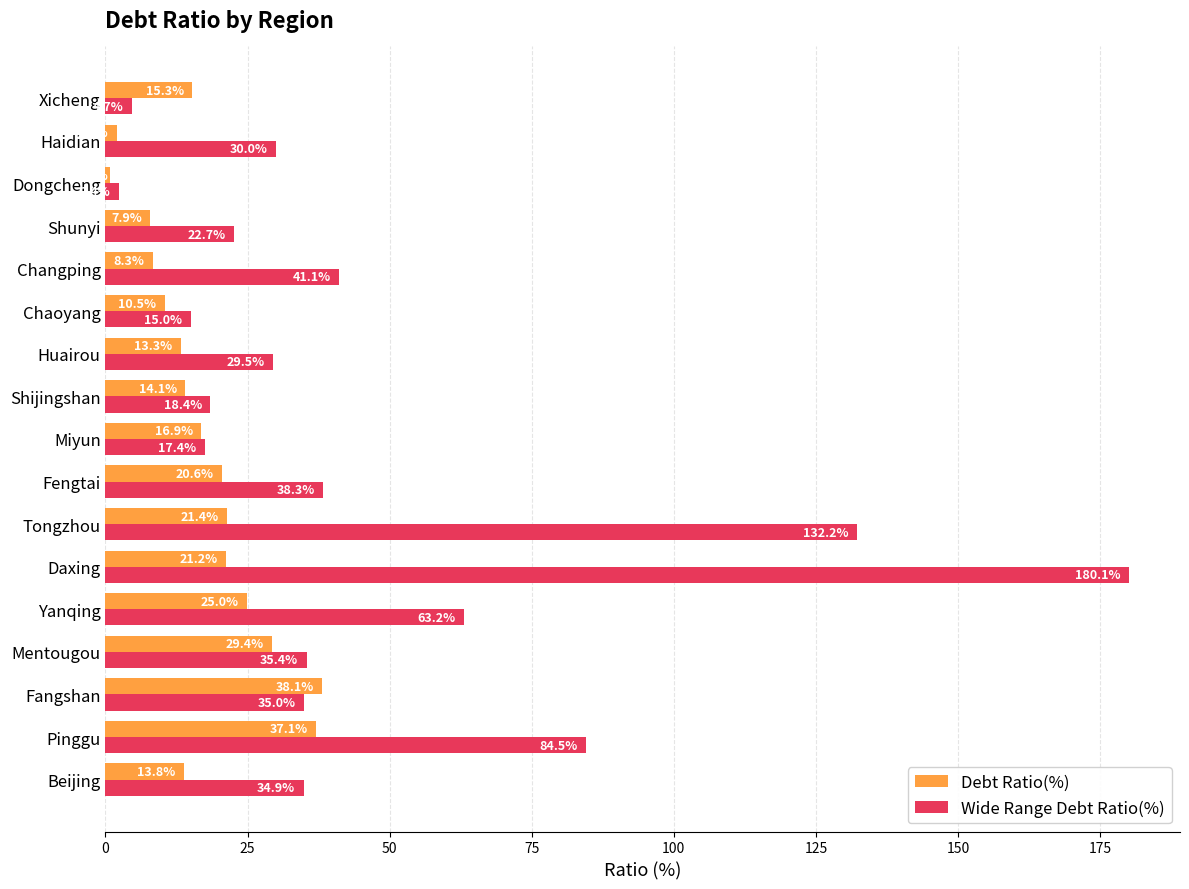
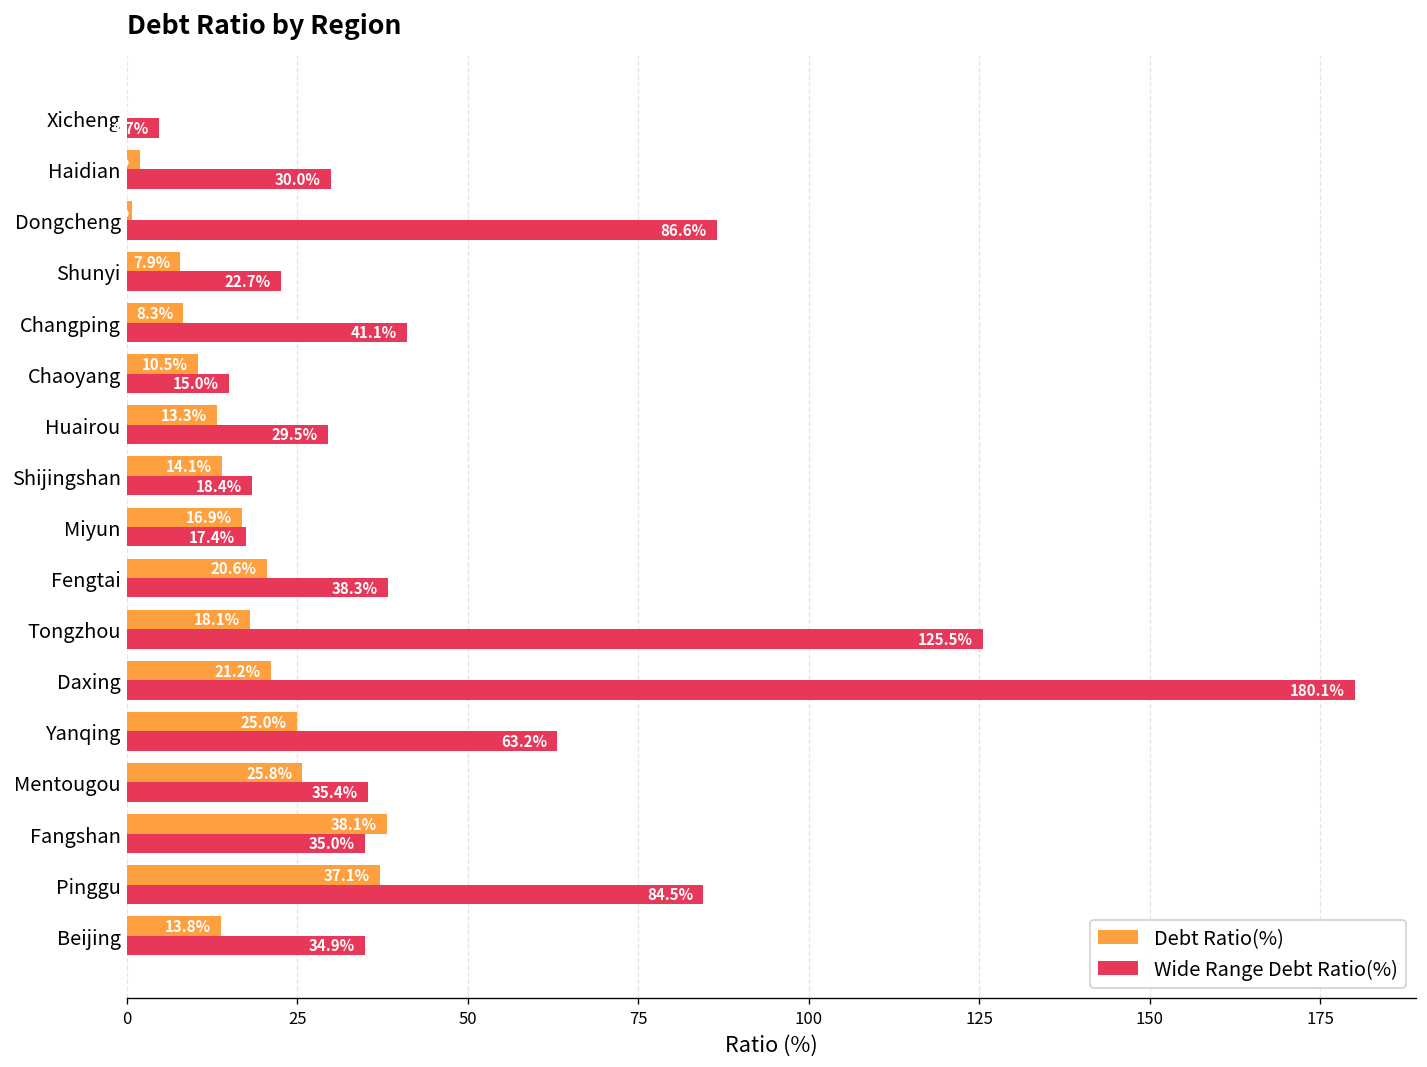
Debt Ratio(%), Xicheng: 15 -> 0
Wide Range Debt Ratio(%), Dongcheng: 2 -> 87
Debt Ratio(%), Tongzhou: 21.4% -> 18.1%
Wide Range Debt Ratio(%), Tongzhou: 132.2% -> 125.5%
Debt Ratio(%), Mentougou: 29.4% -> 25.8%
